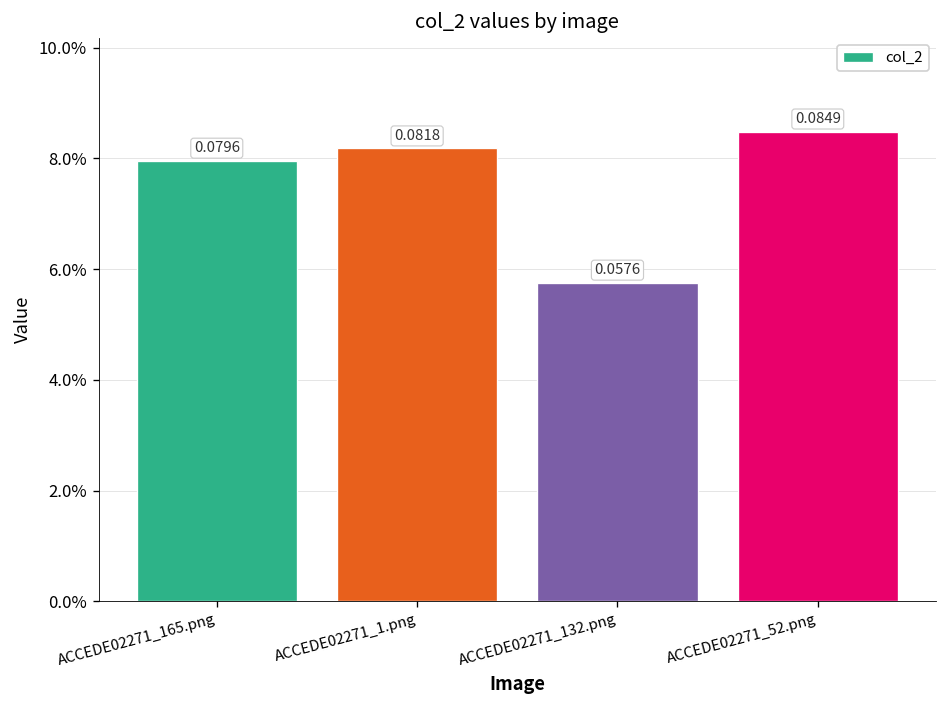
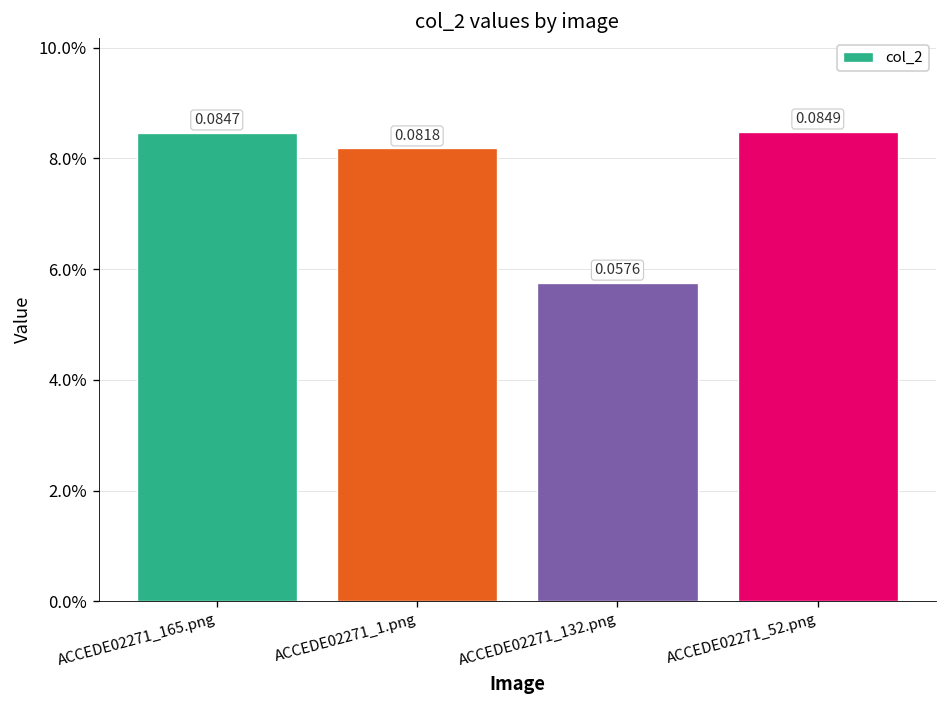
ACCEDE02271_165.png: 0.0796 -> 0.0847
